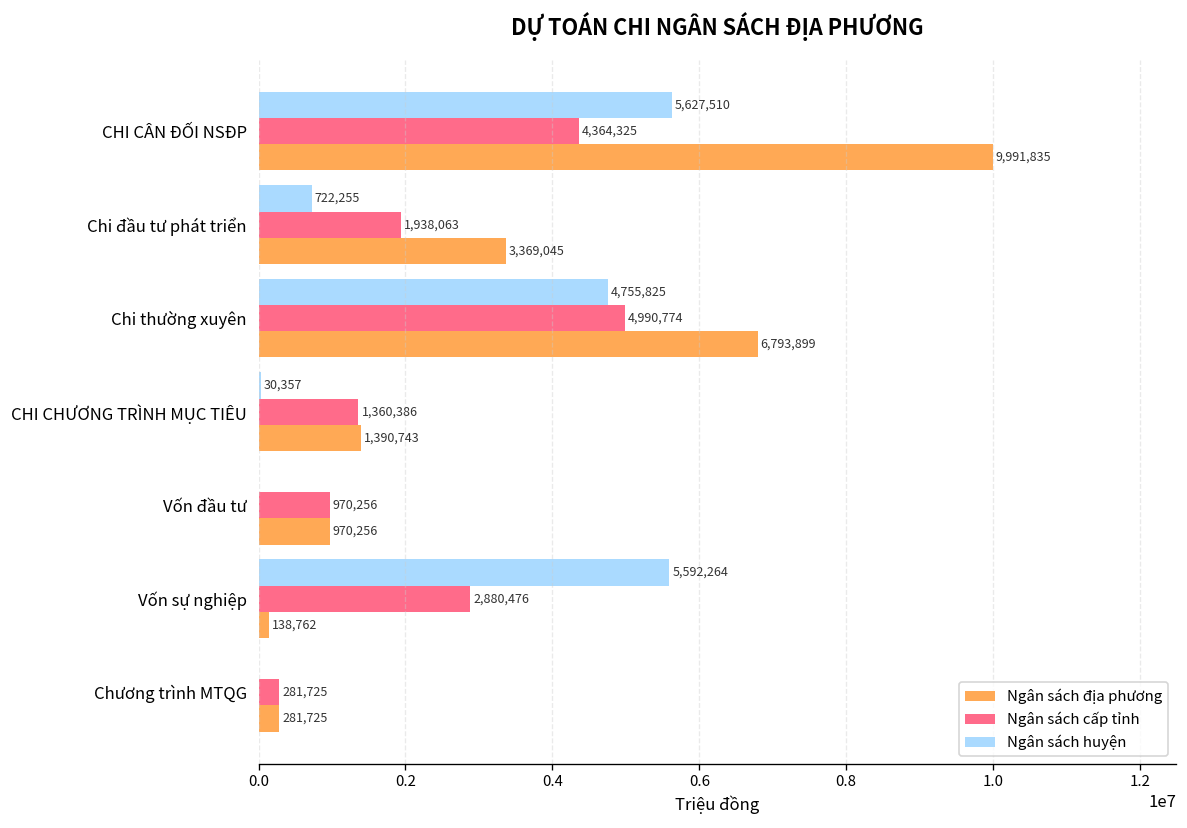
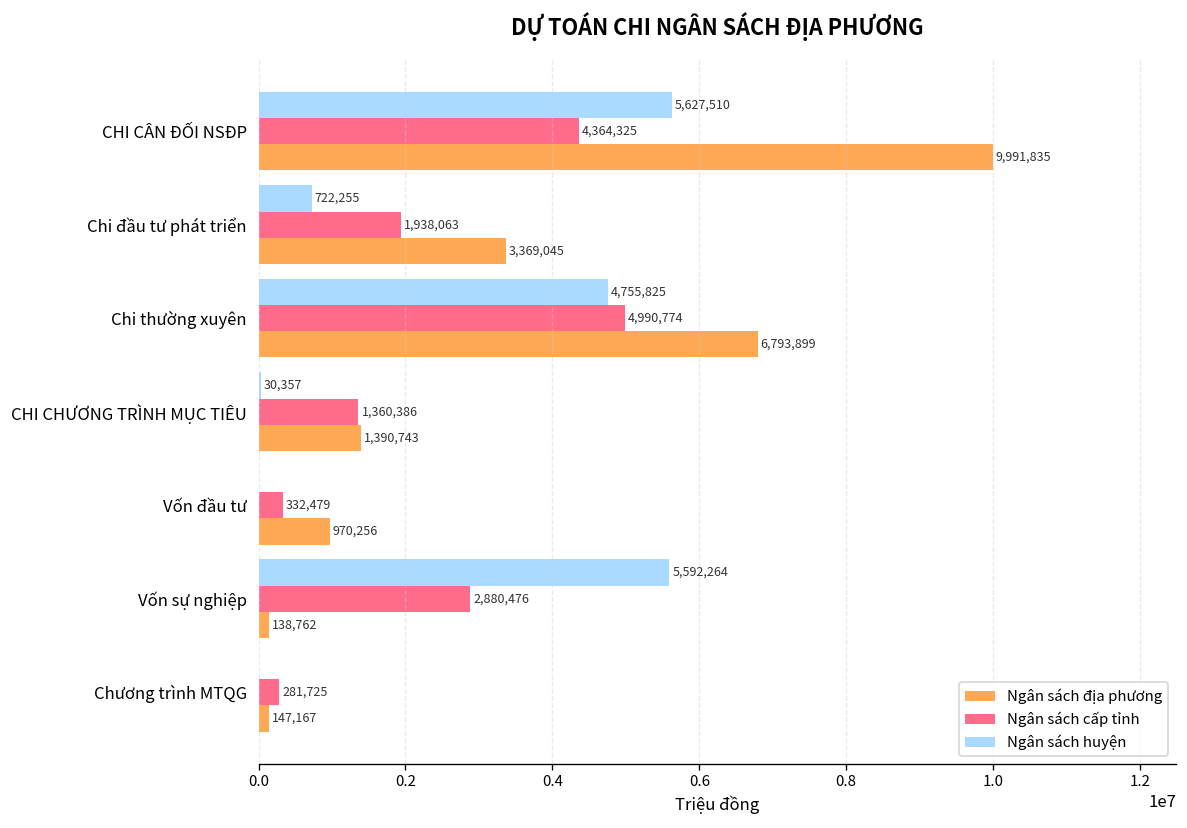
Ngân sách cấp tỉnh, Vốn đầu tư: 970,256 -> 332,479
Ngân sách địa phương, Chương trình MTQG: 281,725 -> 147,167
